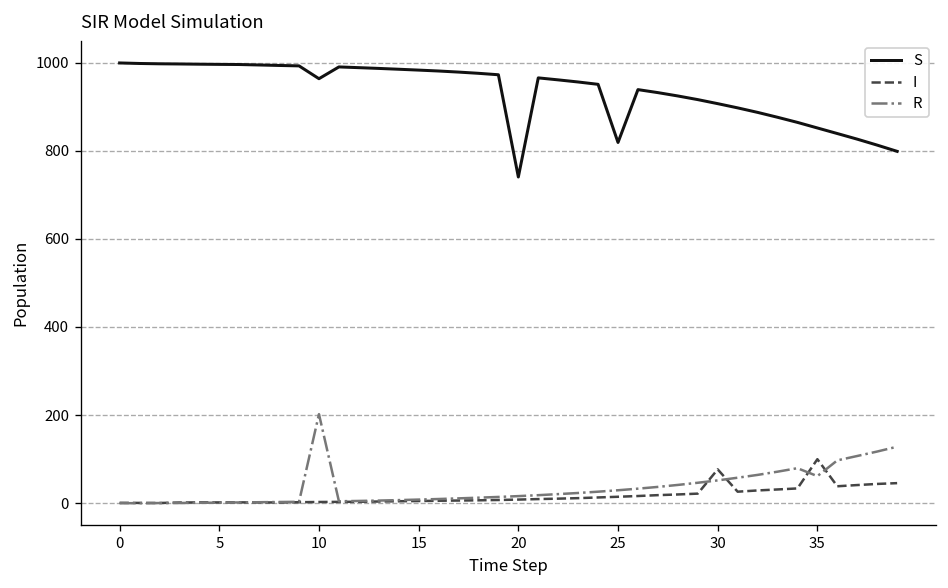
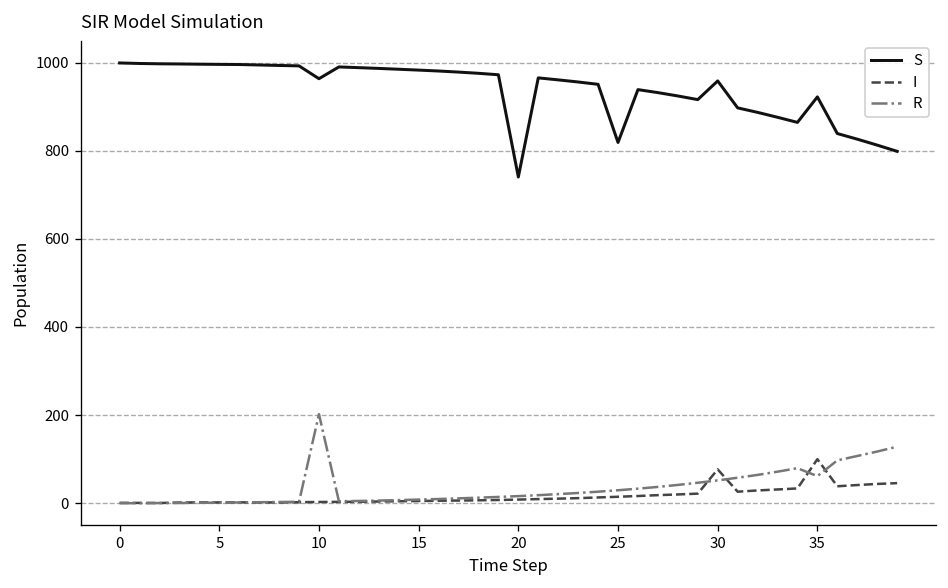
S, 30: 910 -> 960
S, 35: 850 -> 920
